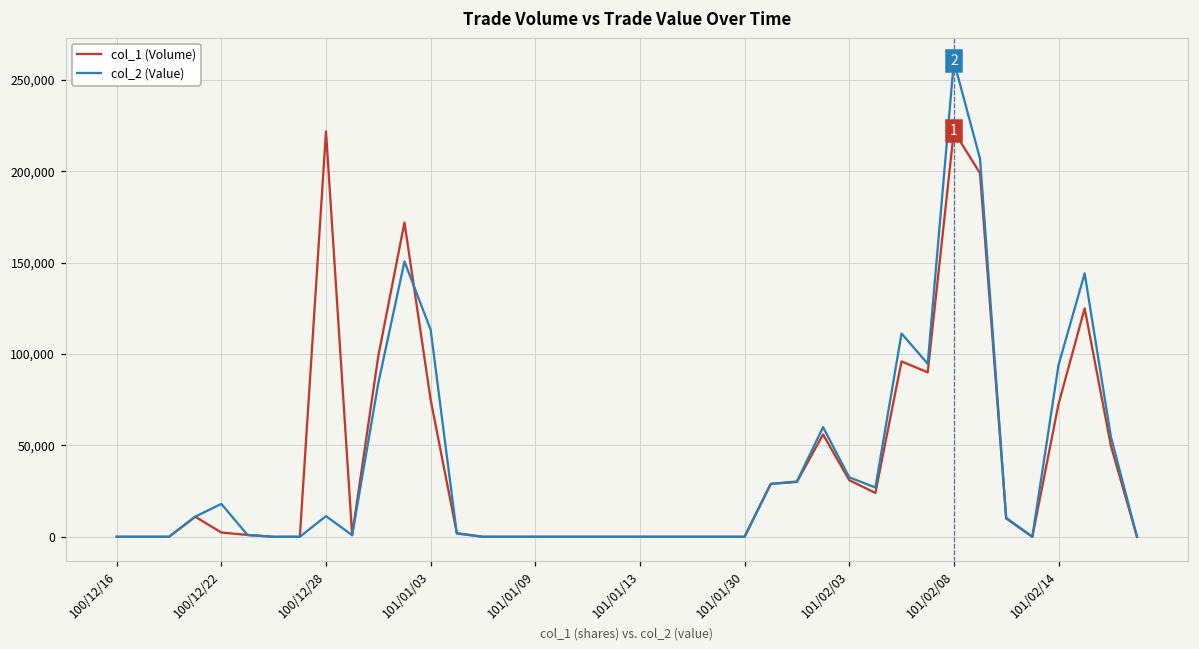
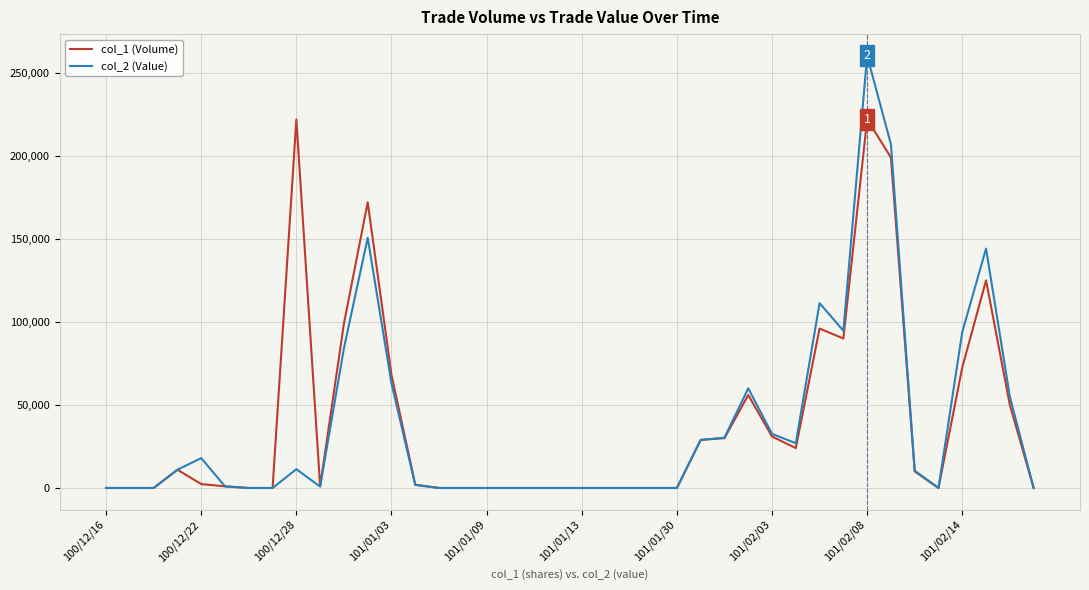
col_1 (Volume), 101/01/03: 75,000 -> 68,000
col_2 (Value), 101/01/03: 113,000 -> 63,000
